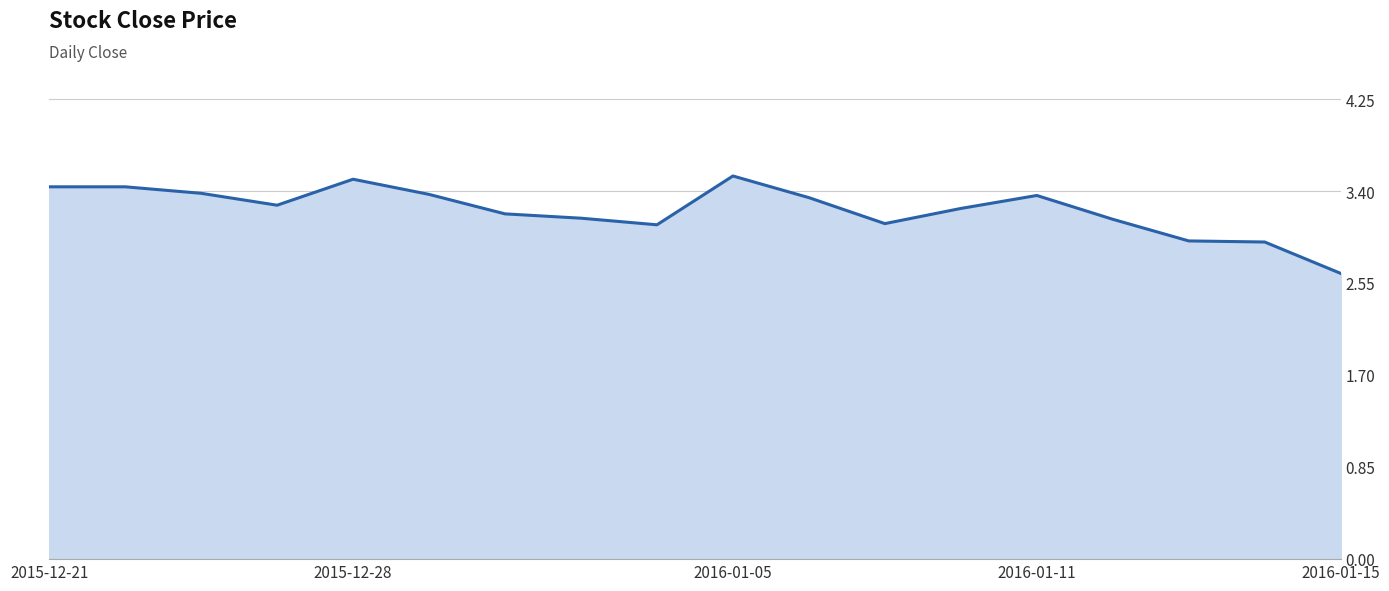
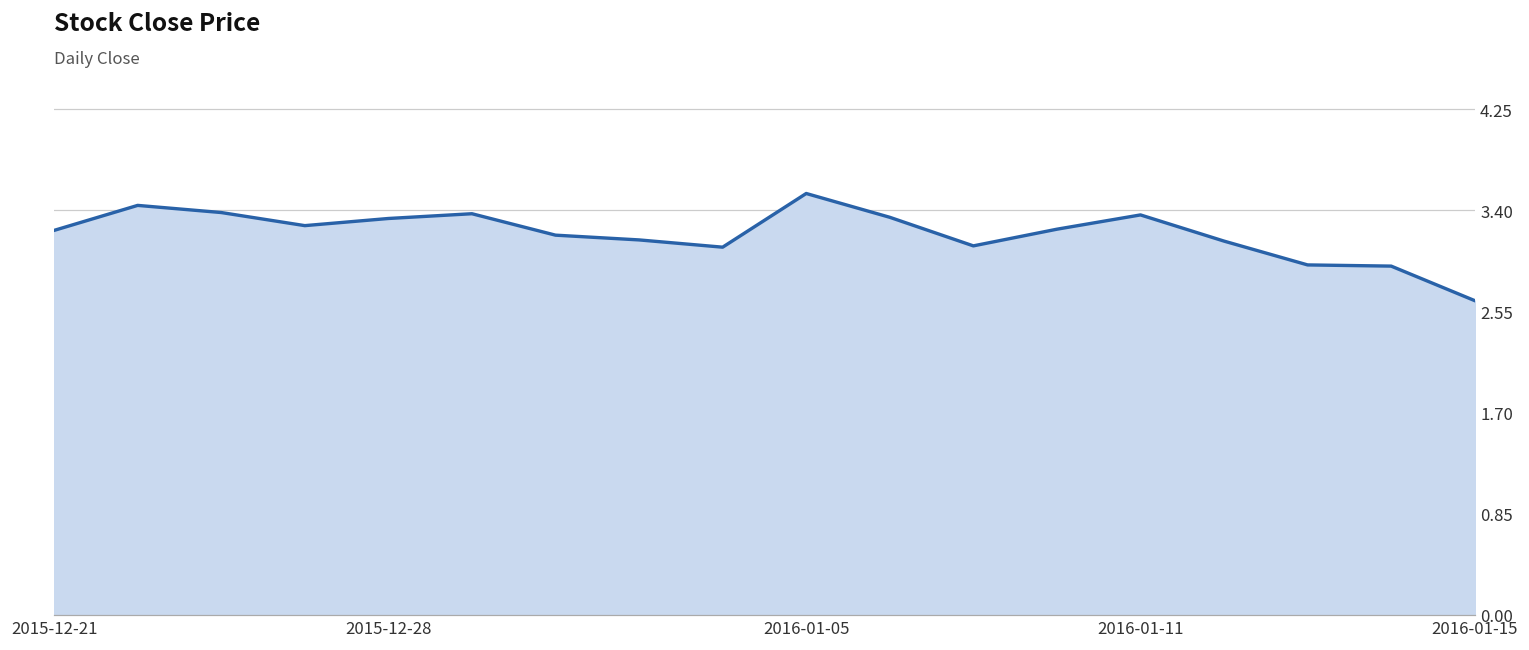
2015-12-21: 3.44 -> 3.23
2015-12-28: 3.51 -> 3.33
